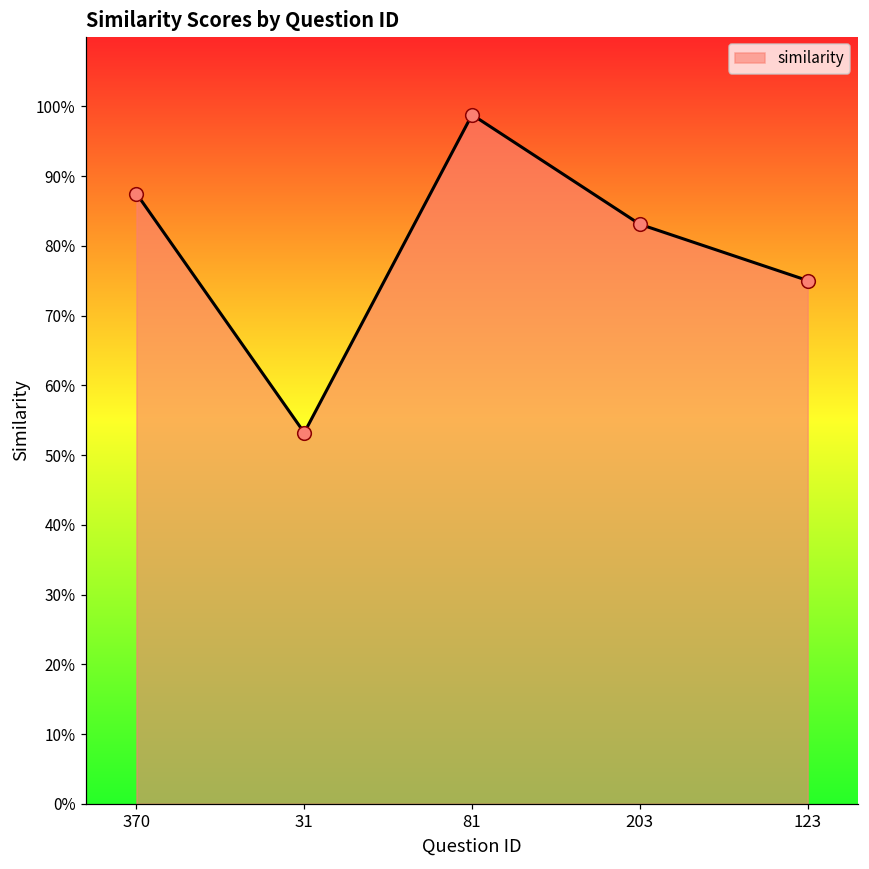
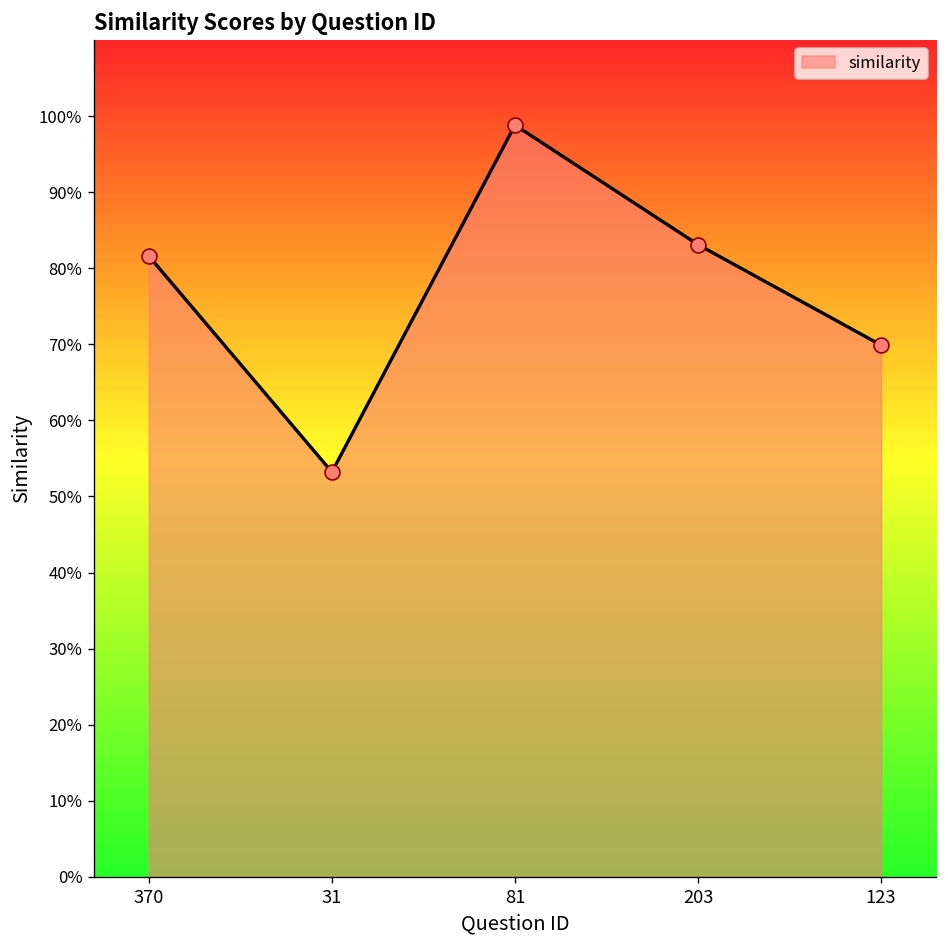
370: 88% -> 82%
123: 75% -> 70%
